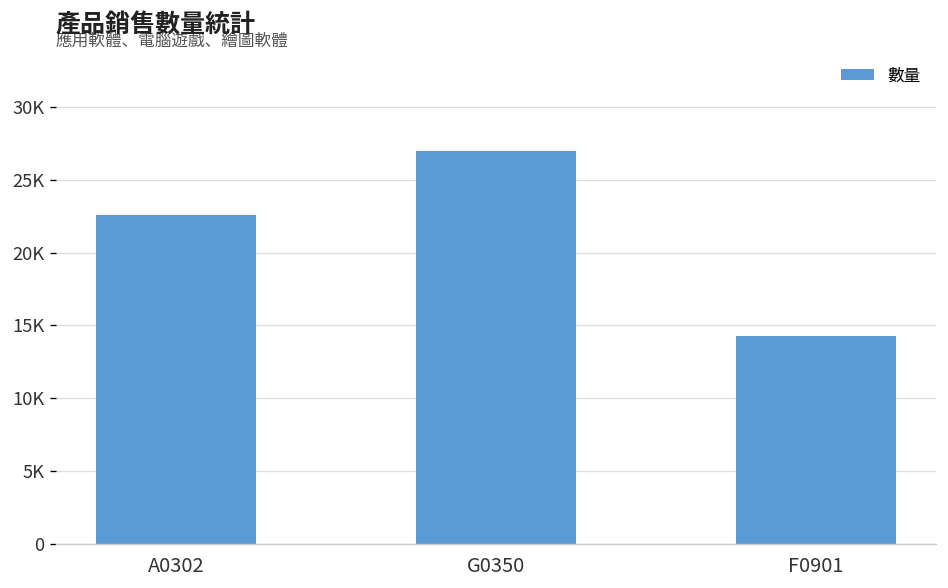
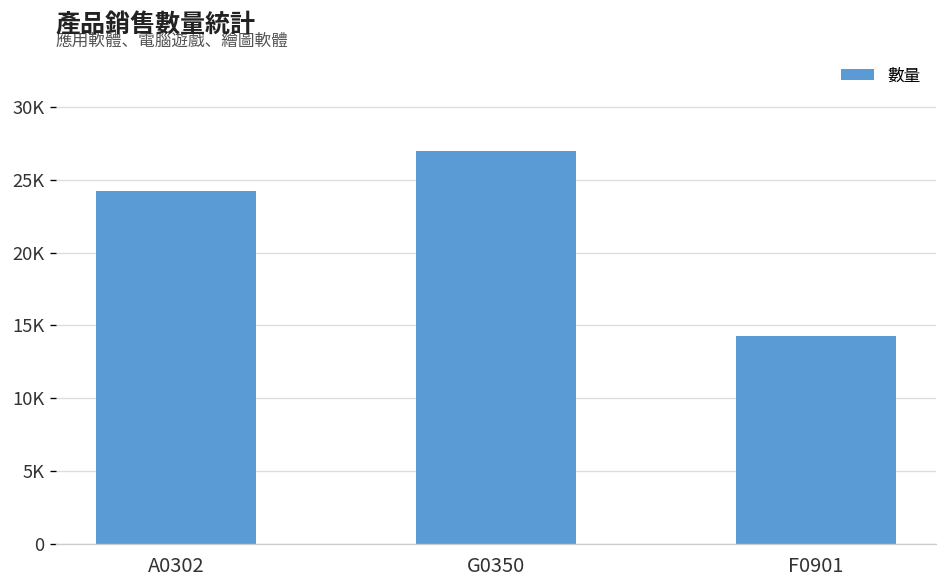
A0302: 22600 -> 24300
